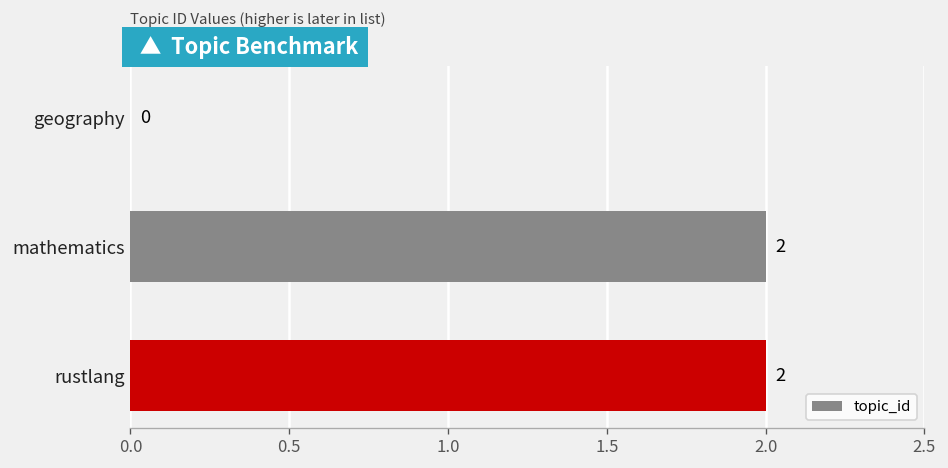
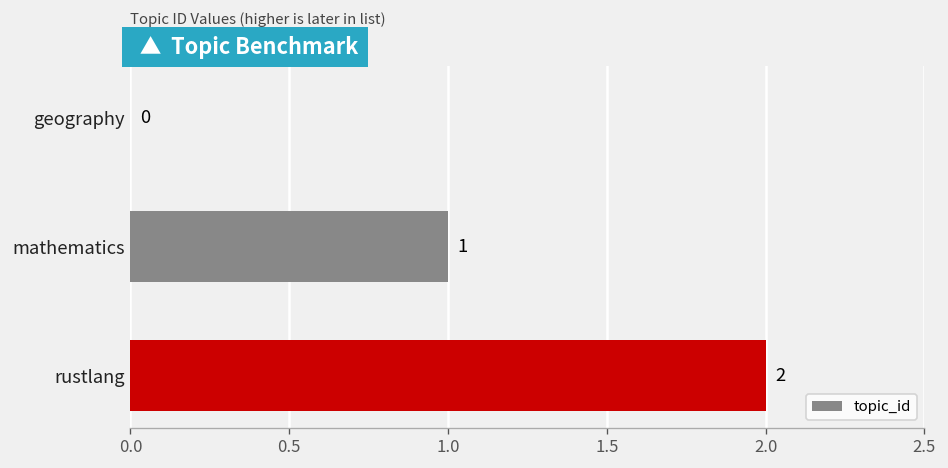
mathematics: 2 -> 1
